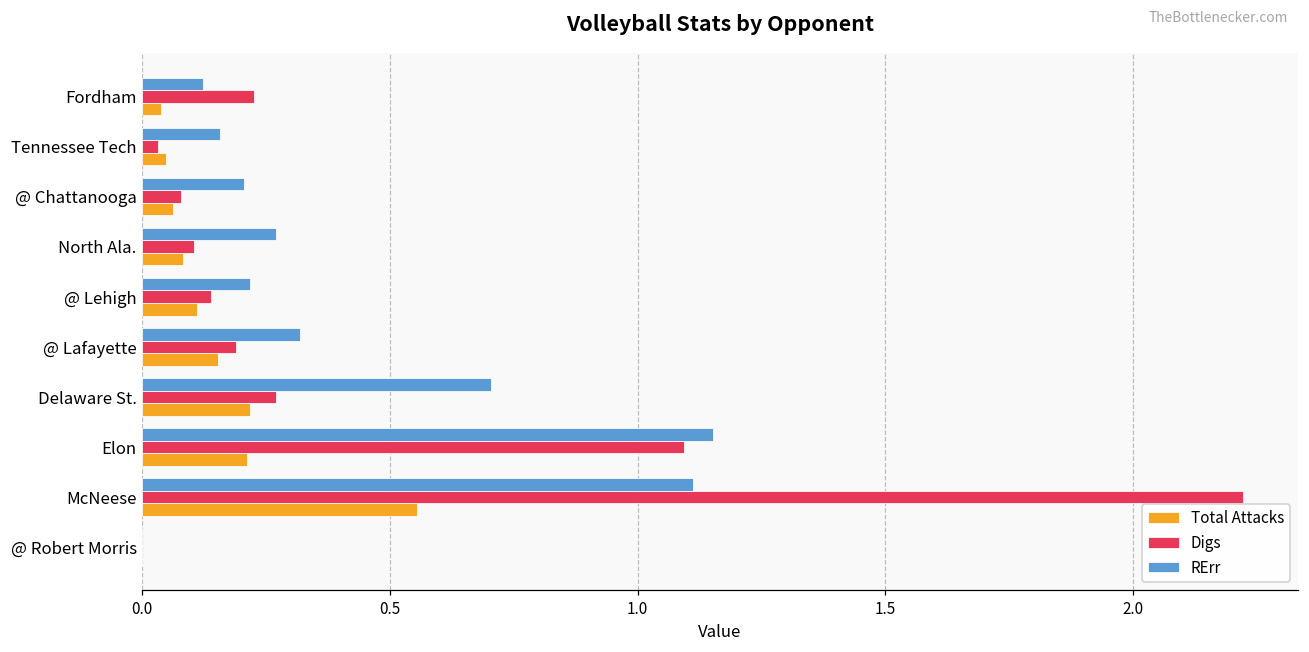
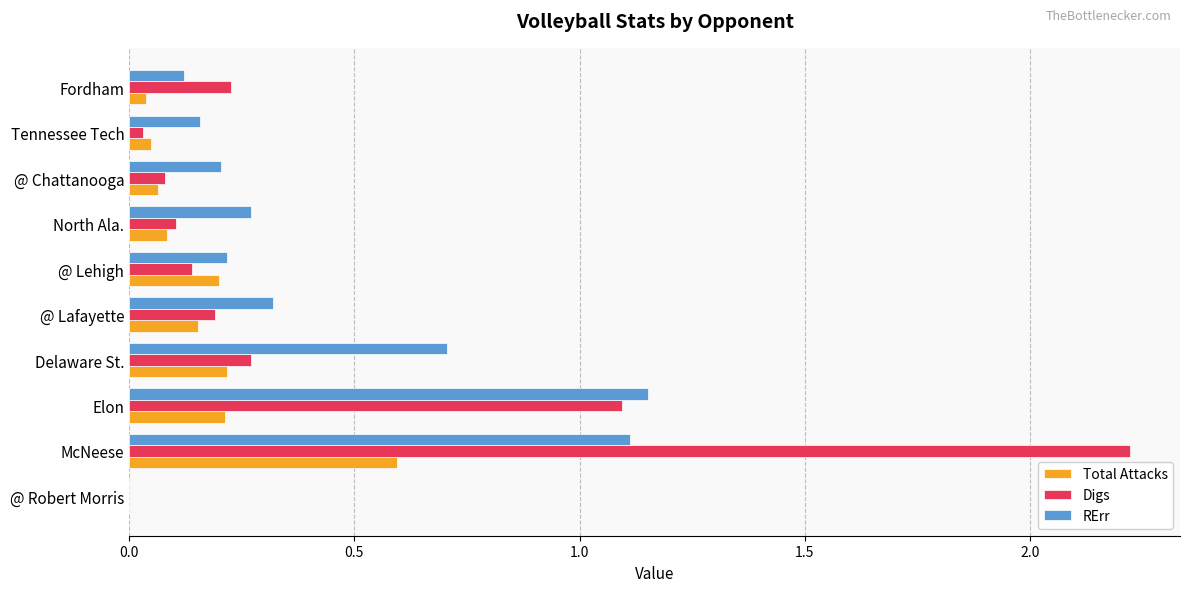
Total Attacks, @ Lehigh: 0.11 -> 0.20
Total Attacks, McNeese: 0.56 -> 0.59
